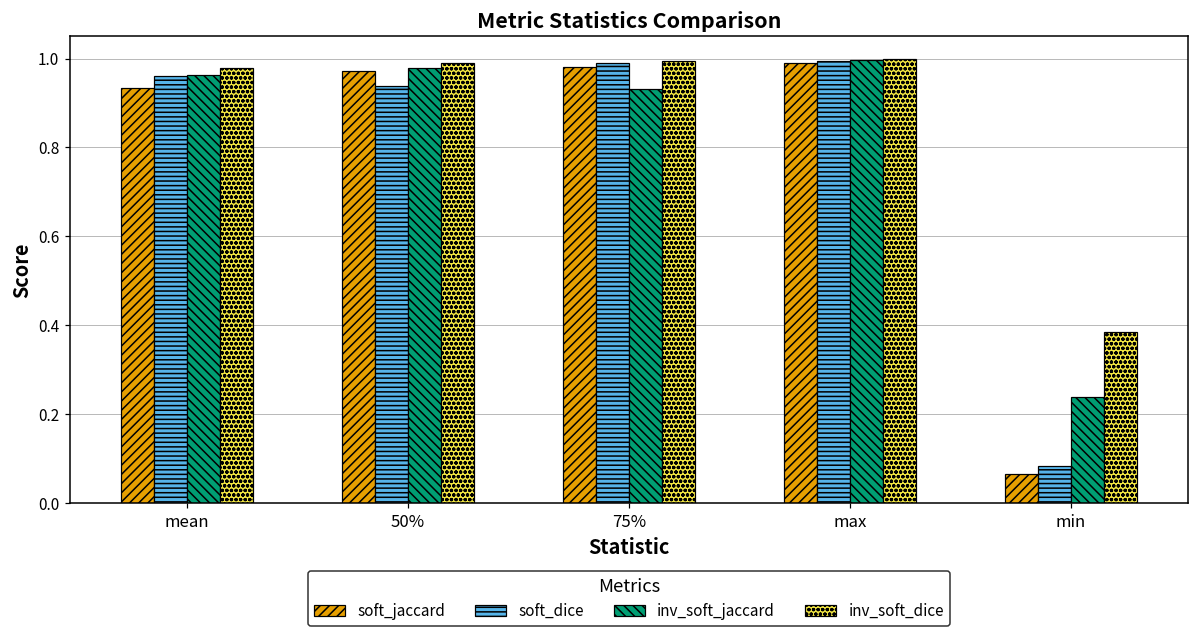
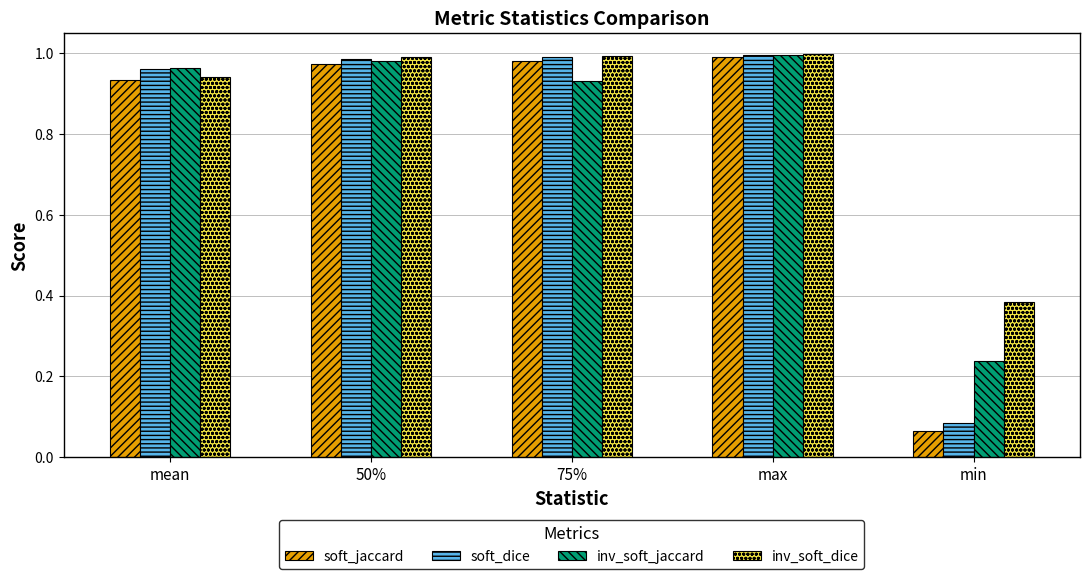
inv_soft_dice, mean: 0.98 -> 0.94
soft_dice, 50%: 0.94 -> 0.99
